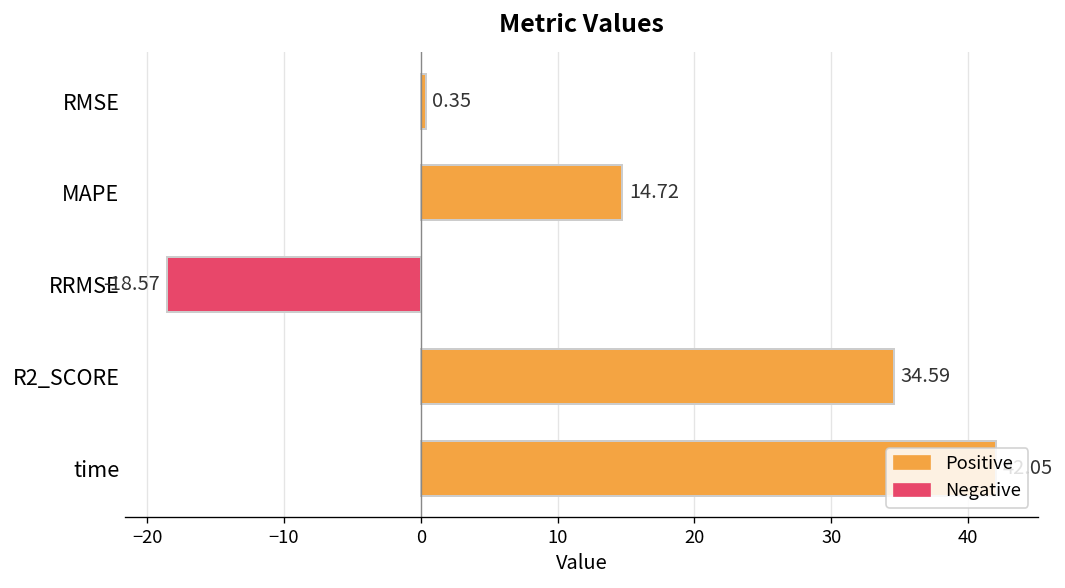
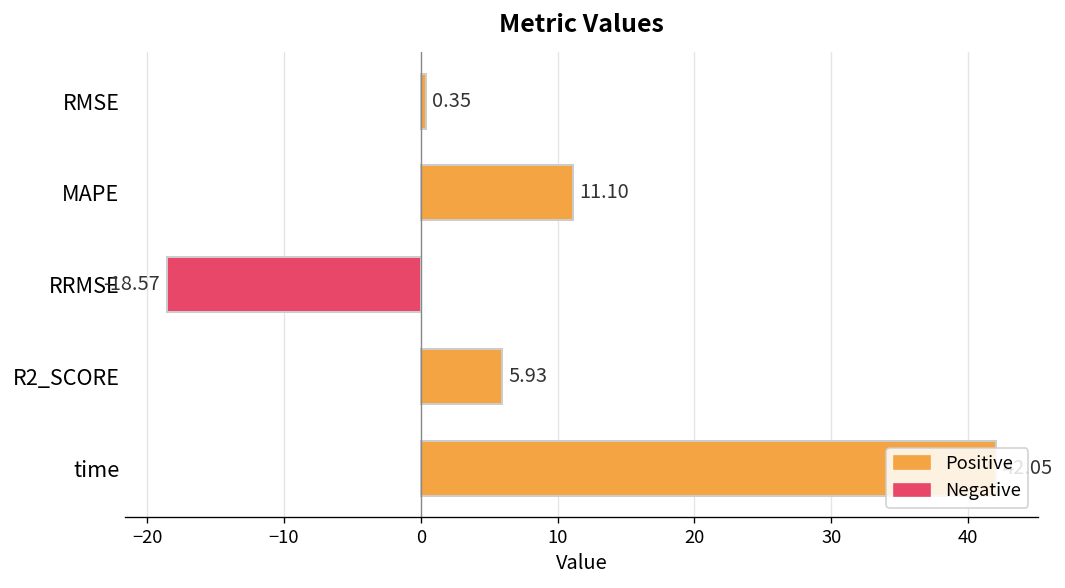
MAPE: 14.72 -> 11.10
R2_SCORE: 34.59 -> 5.93
